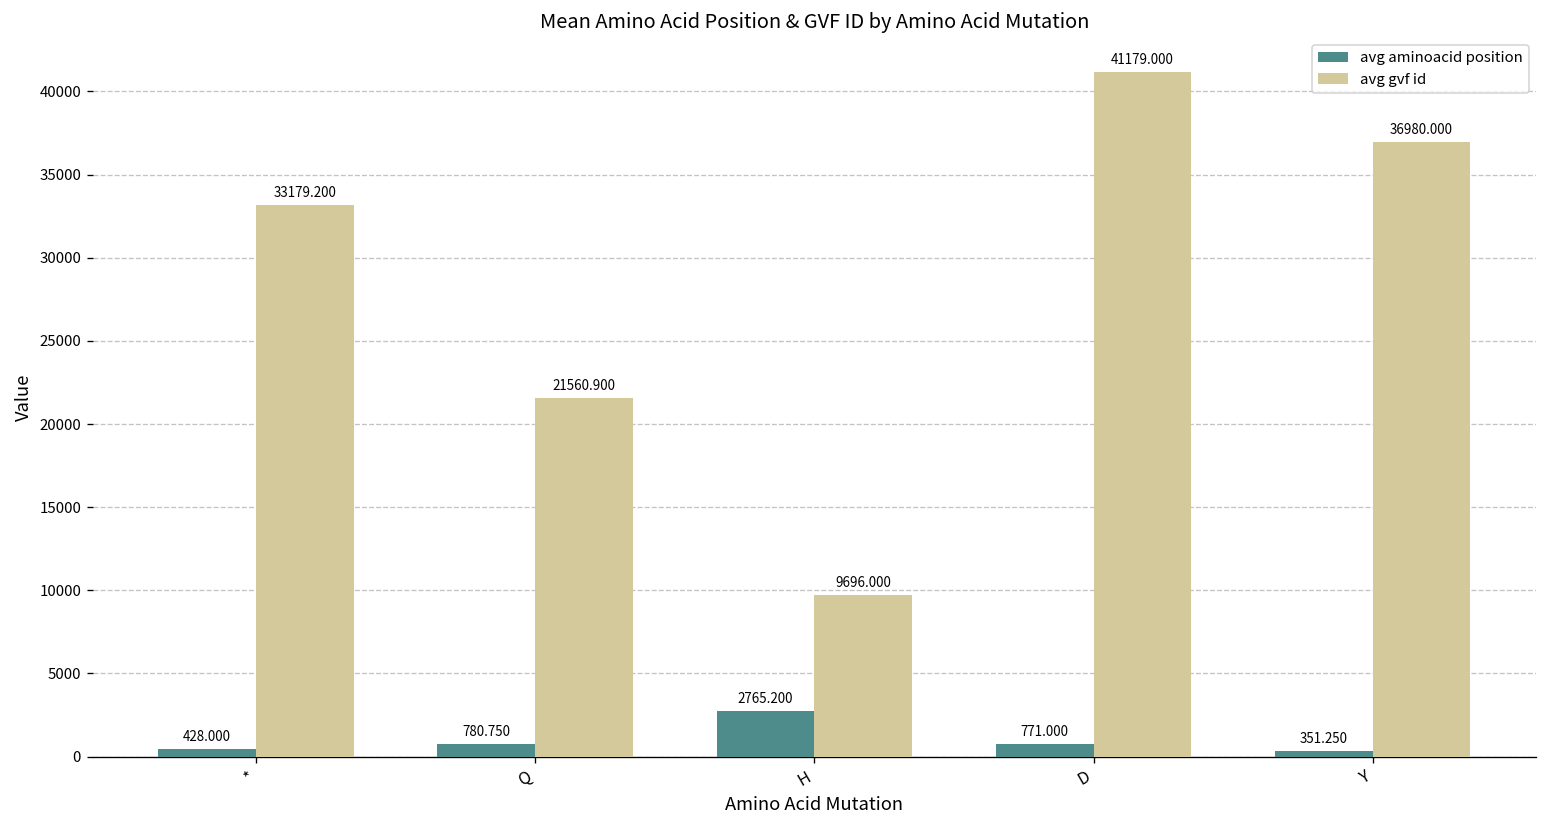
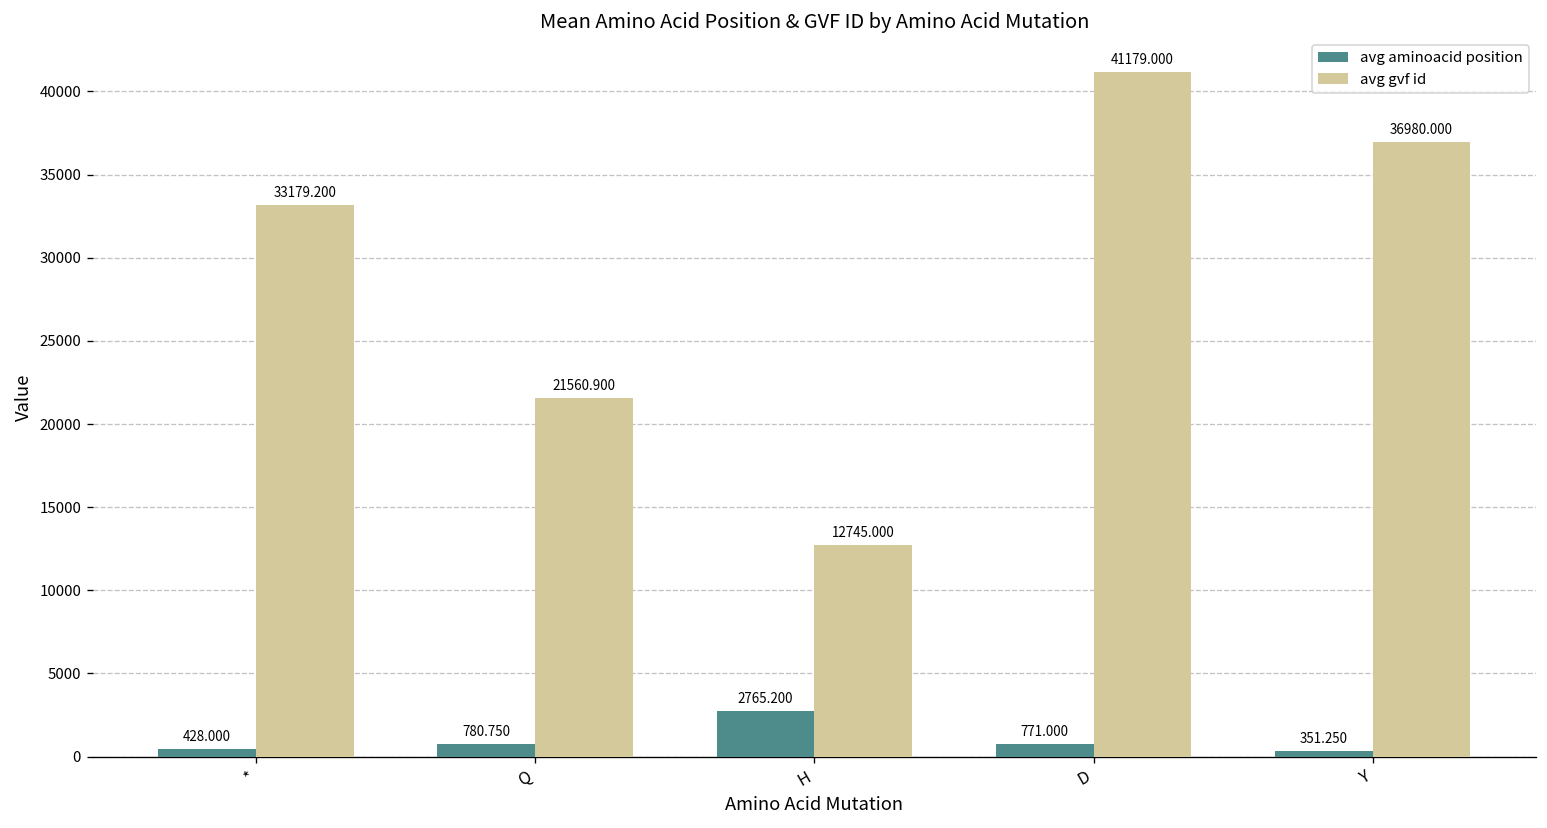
avg gvf id, H: 9696.000 -> 12745.000
